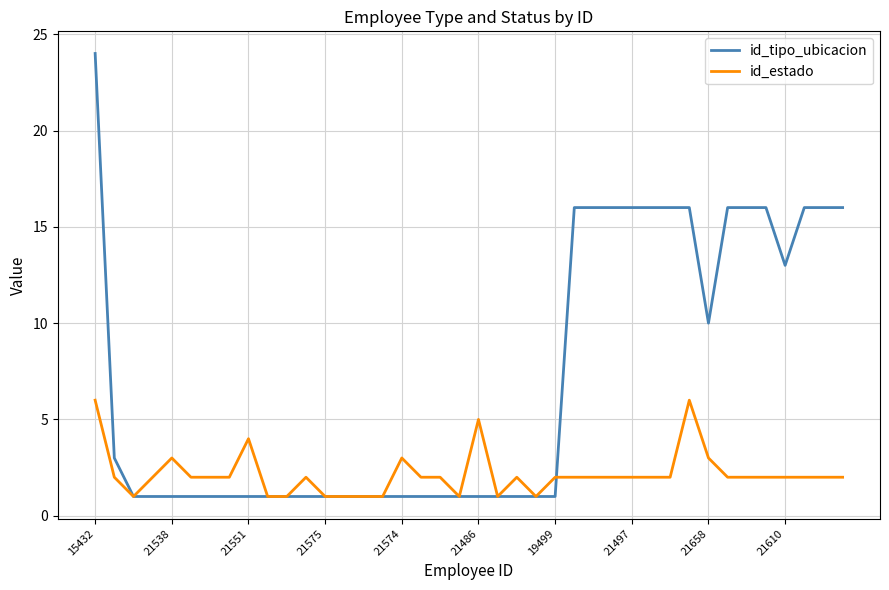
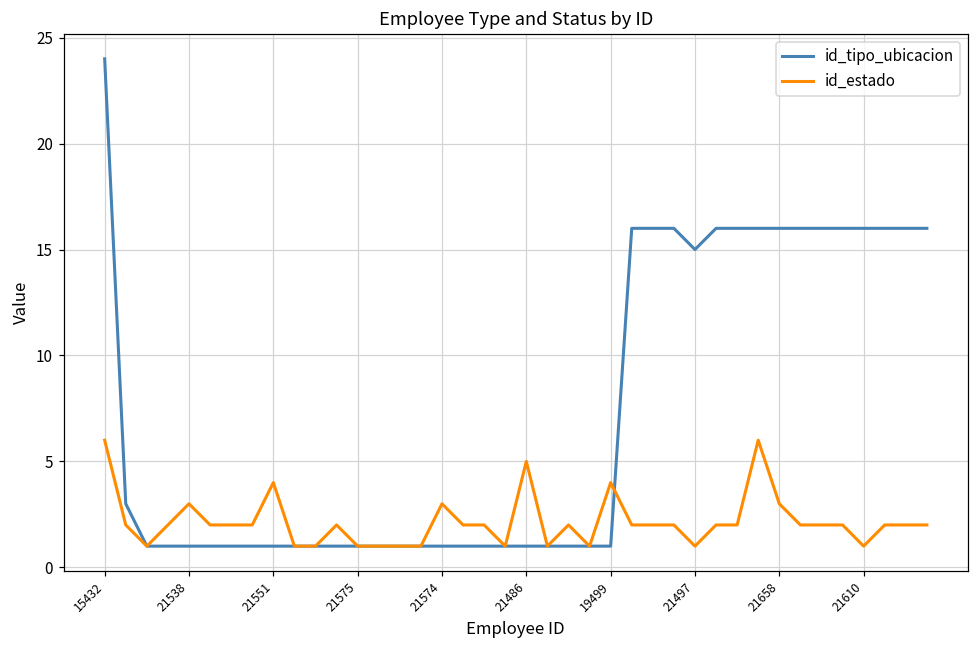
id_estado, 19499: 2 -> 4
id_tipo_ubicacion, 21497: 16 -> 15
id_estado, 21497: 2 -> 1
id_tipo_ubicacion, 21658: 10 -> 16
id_tipo_ubicacion, 21610: 13 -> 16
id_estado, 21610: 2 -> 1
